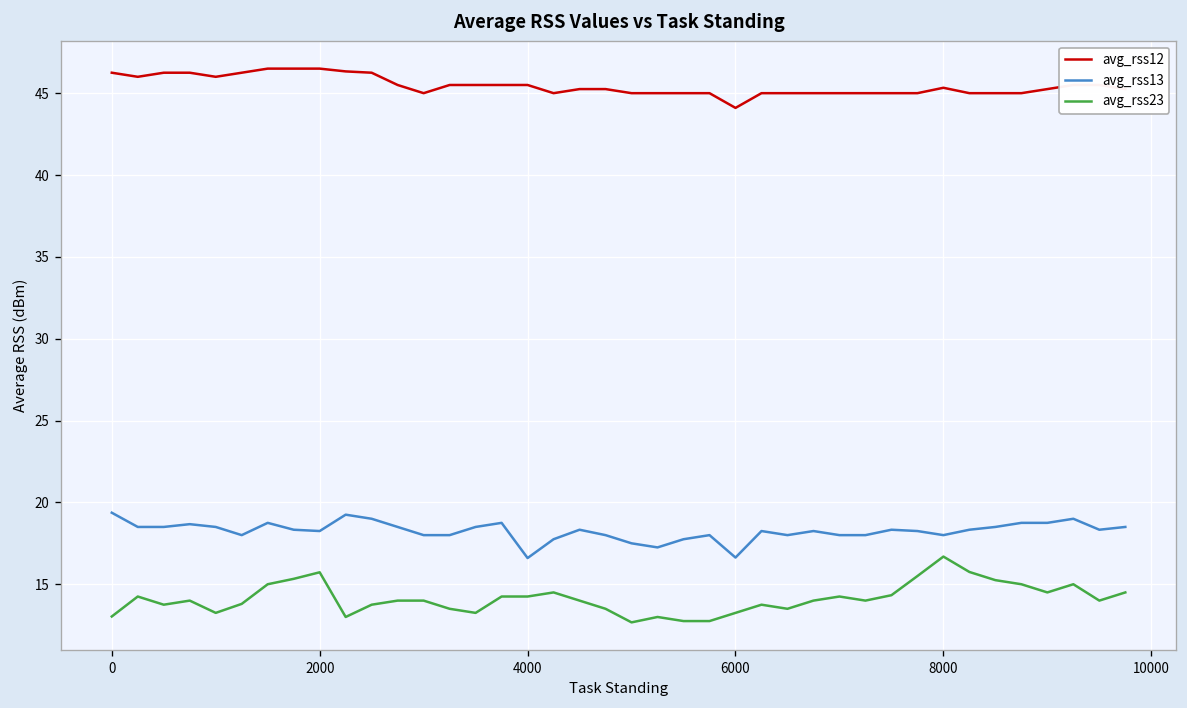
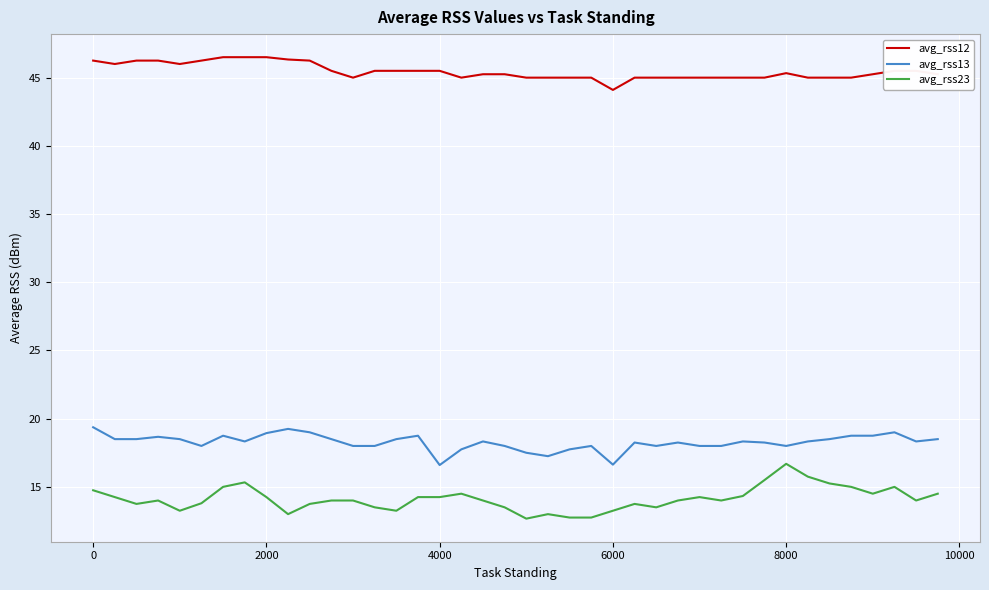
avg_rss23, 0: 13.0 -> 14.8
avg_rss13, 2000: 18.3 -> 18.9
avg_rss23, 2000: 15.7 -> 14.3
